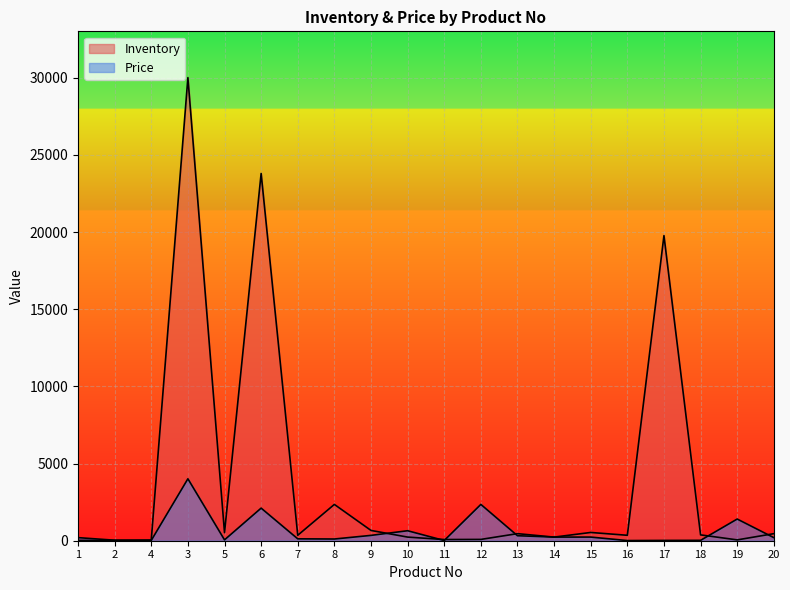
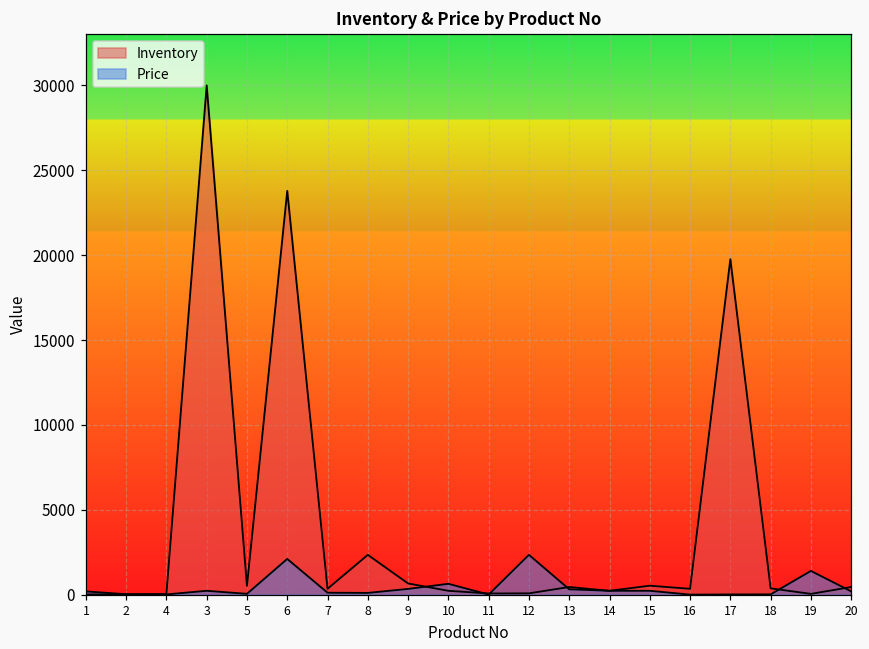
Price, 3: 4000 -> 200
